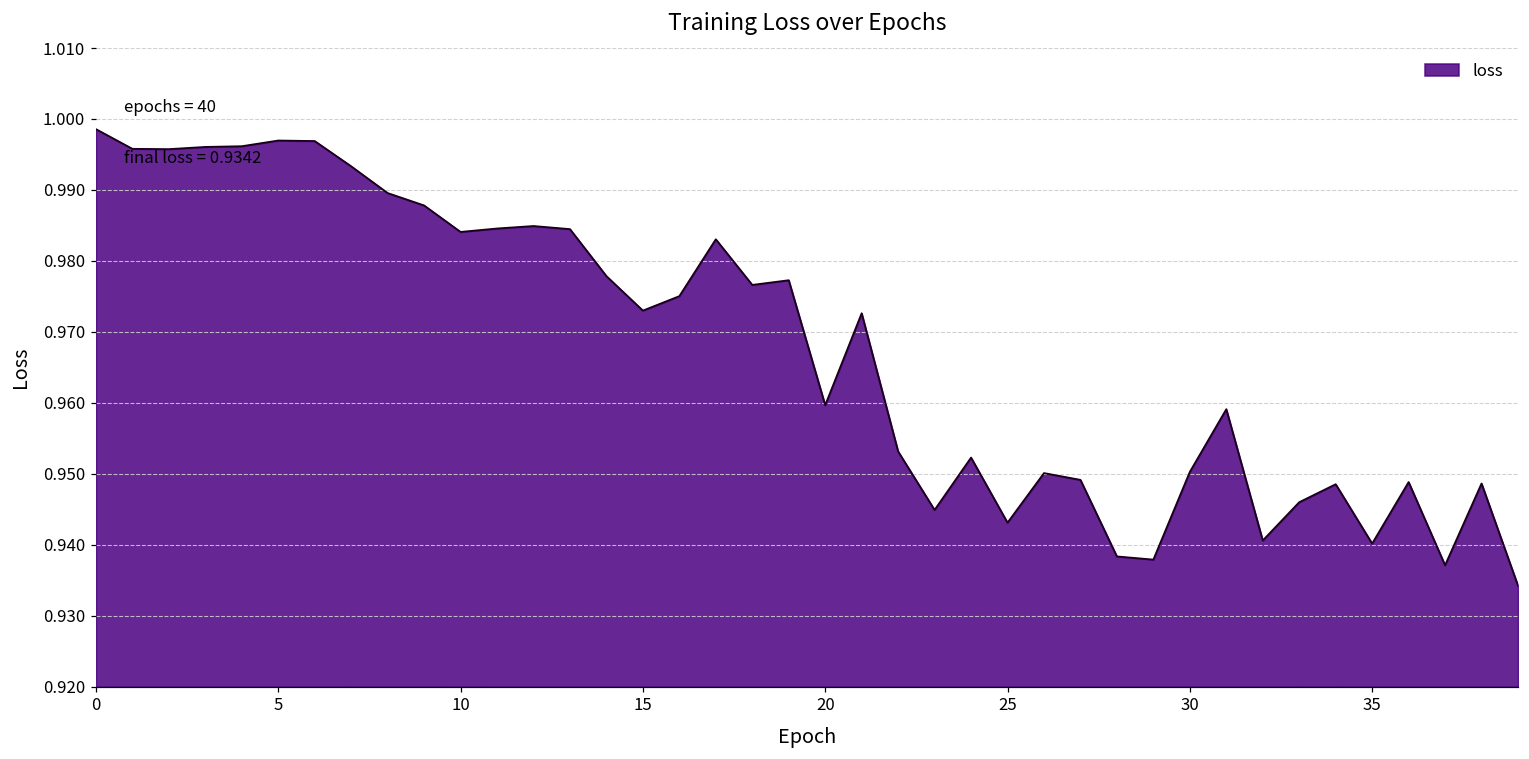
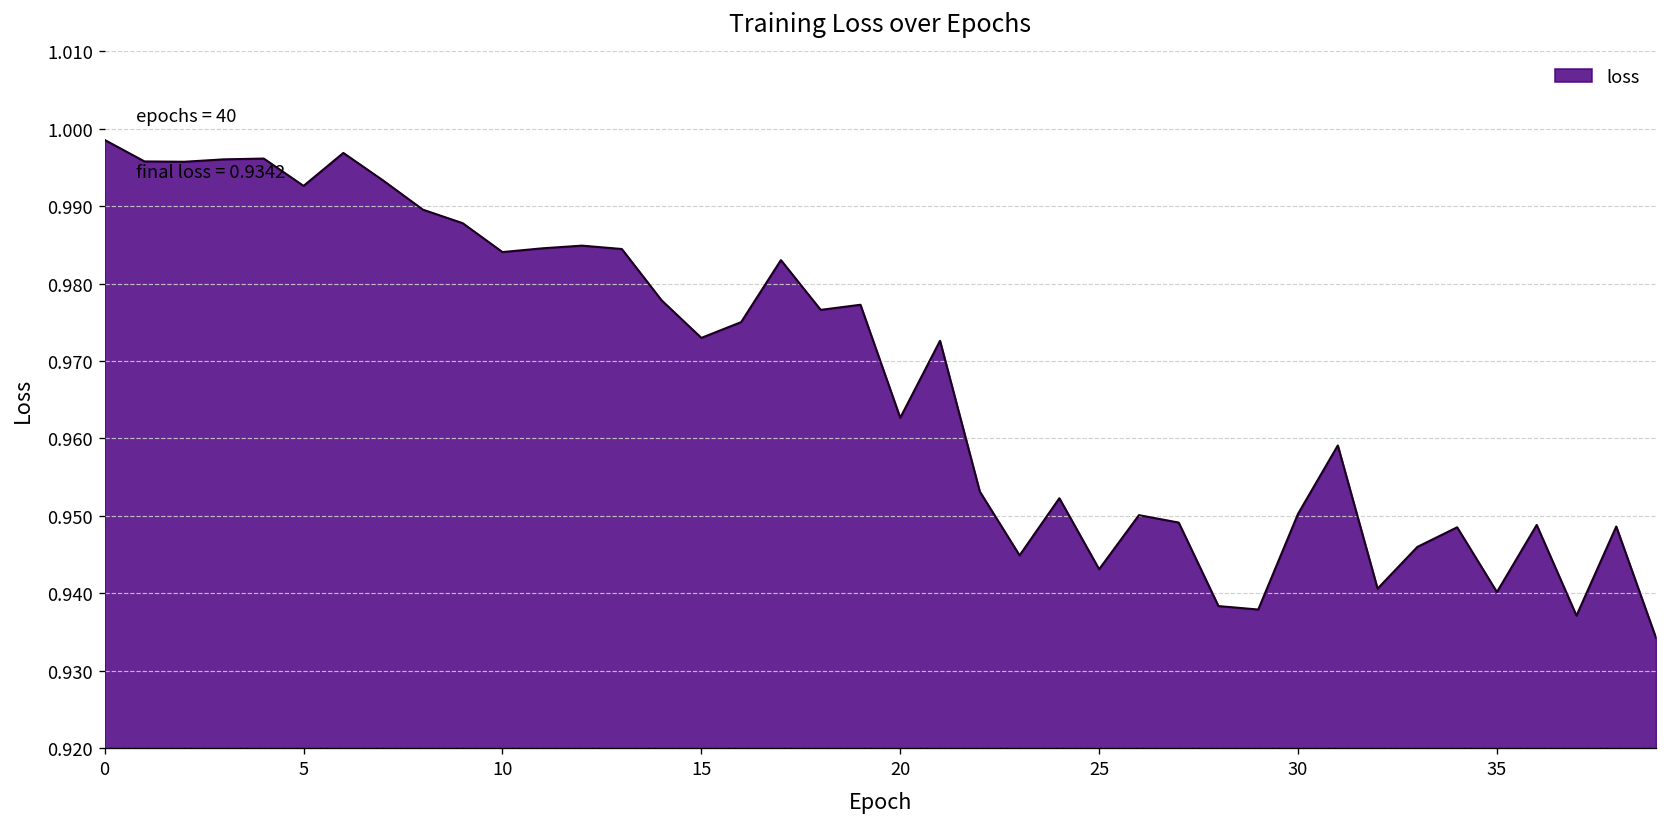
5: 0.997 -> 0.993
20: 0.960 -> 0.963
